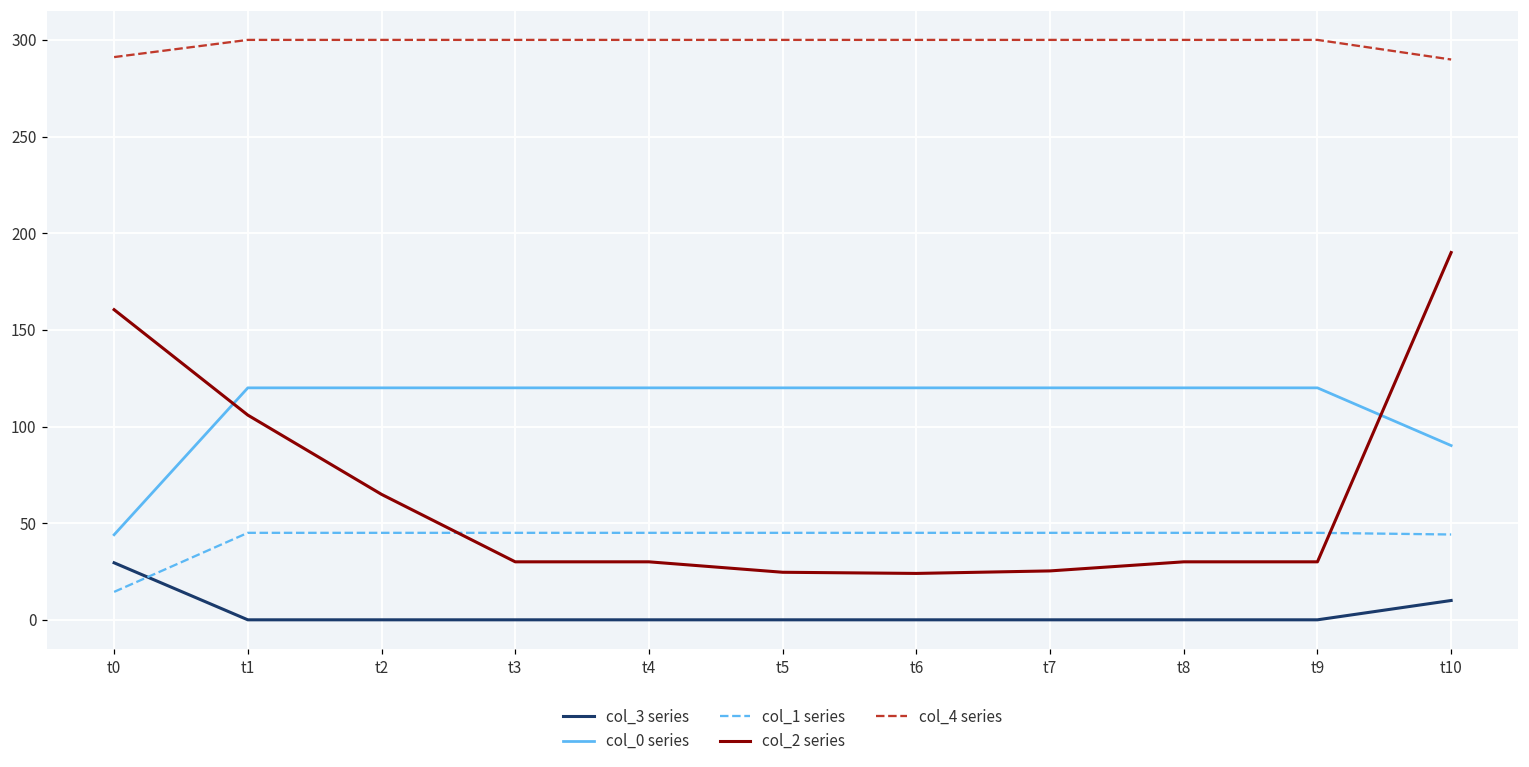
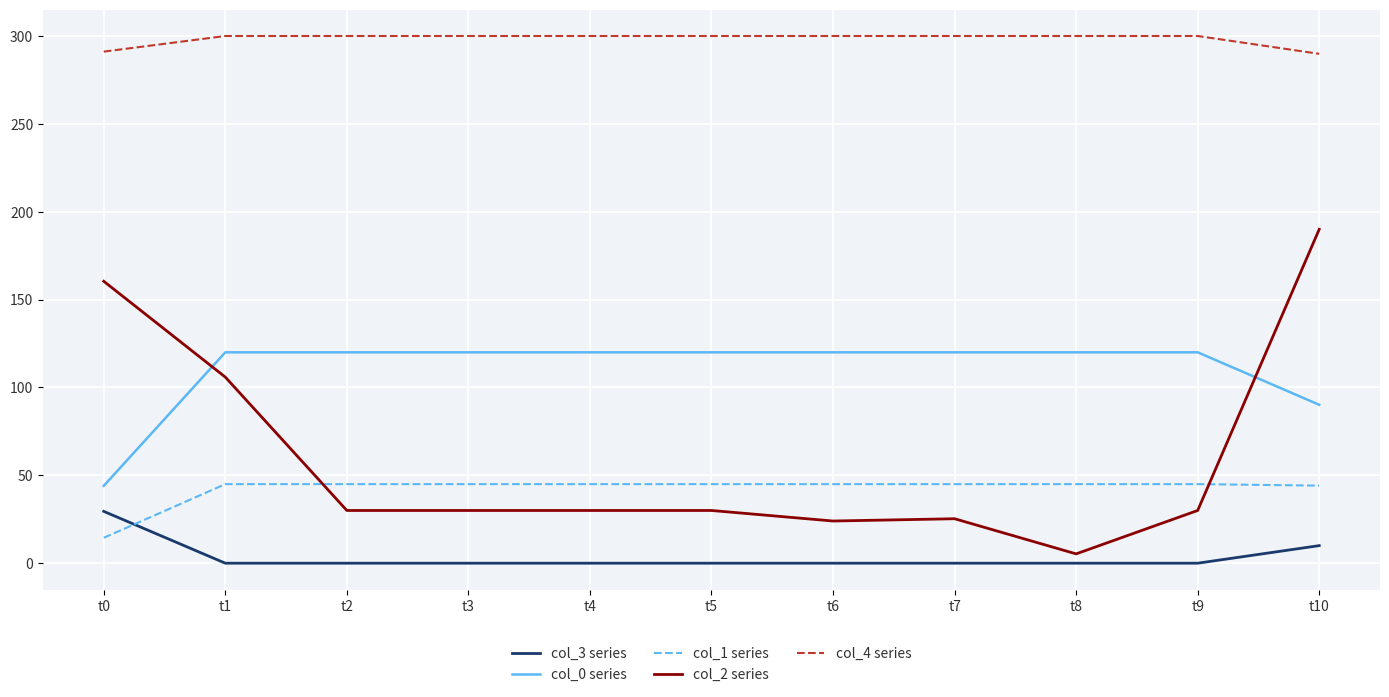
col_2 series, t2: 65 -> 30
col_2 series, t5: 25 -> 30
col_2 series, t8: 30 -> 5
